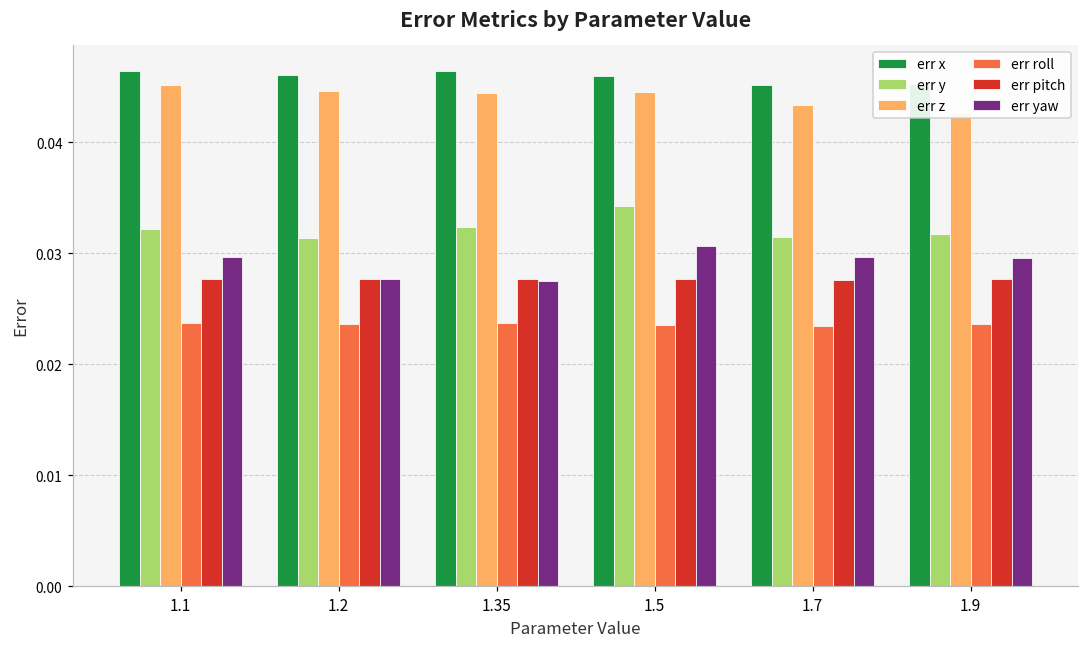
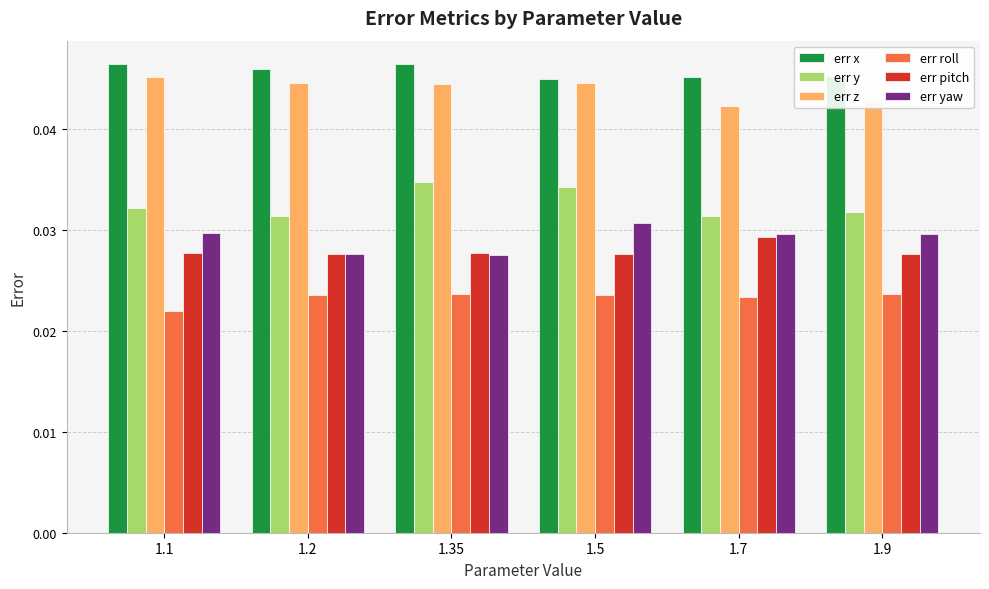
err roll, 1.1: 0.0237 -> 0.0219
err y, 1.35: 0.0323 -> 0.0347
err x, 1.5: 0.046 -> 0.045
err z, 1.7: 0.0434 -> 0.0423
err pitch, 1.7: 0.0276 -> 0.0293
